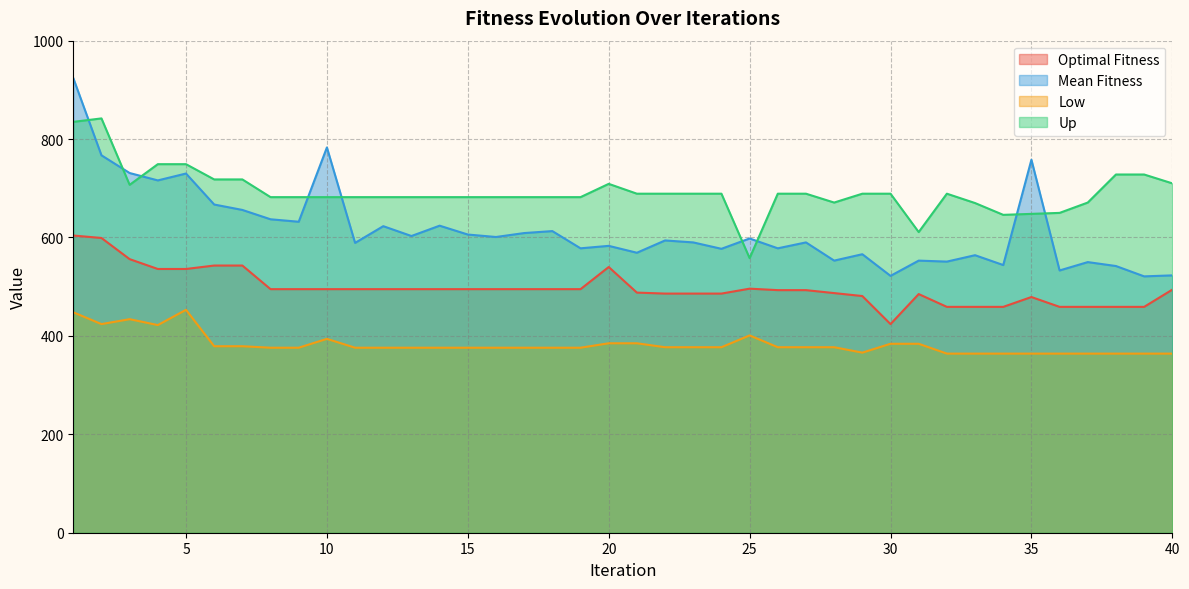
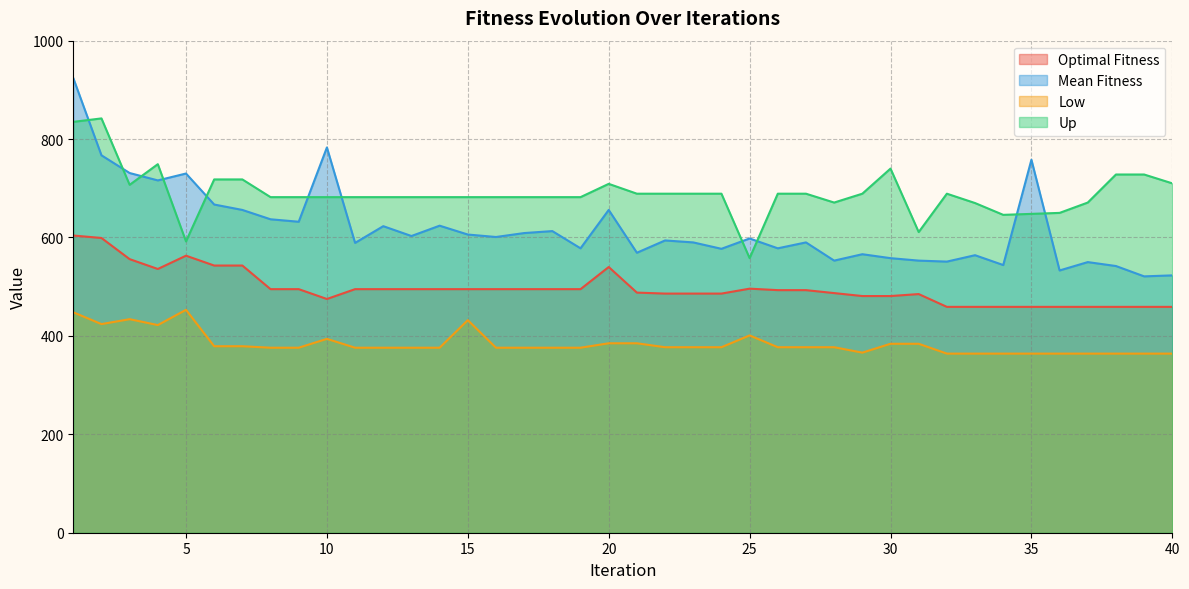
Optimal Fitness, 5: 540 -> 560
Up, 5: 750 -> 590
Optimal Fitness, 10: 500 -> 480
Low, 15: 380 -> 430
Mean Fitness, 20: 580 -> 660
Optimal Fitness, 30: 420 -> 480
Mean Fitness, 30: 520 -> 560
Up, 30: 690 -> 740
Optimal Fitness, 35: 480 -> 460
Optimal Fitness, 40: 490 -> 460
